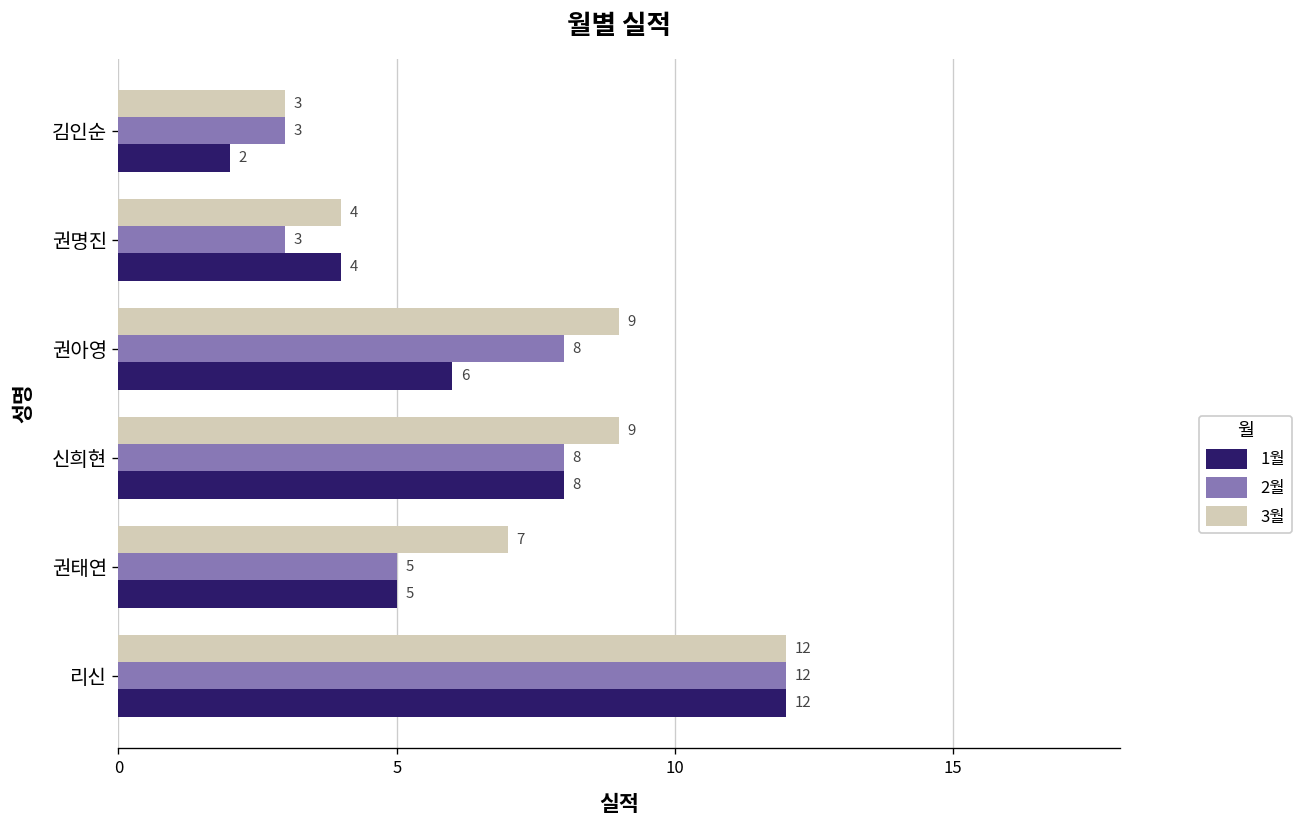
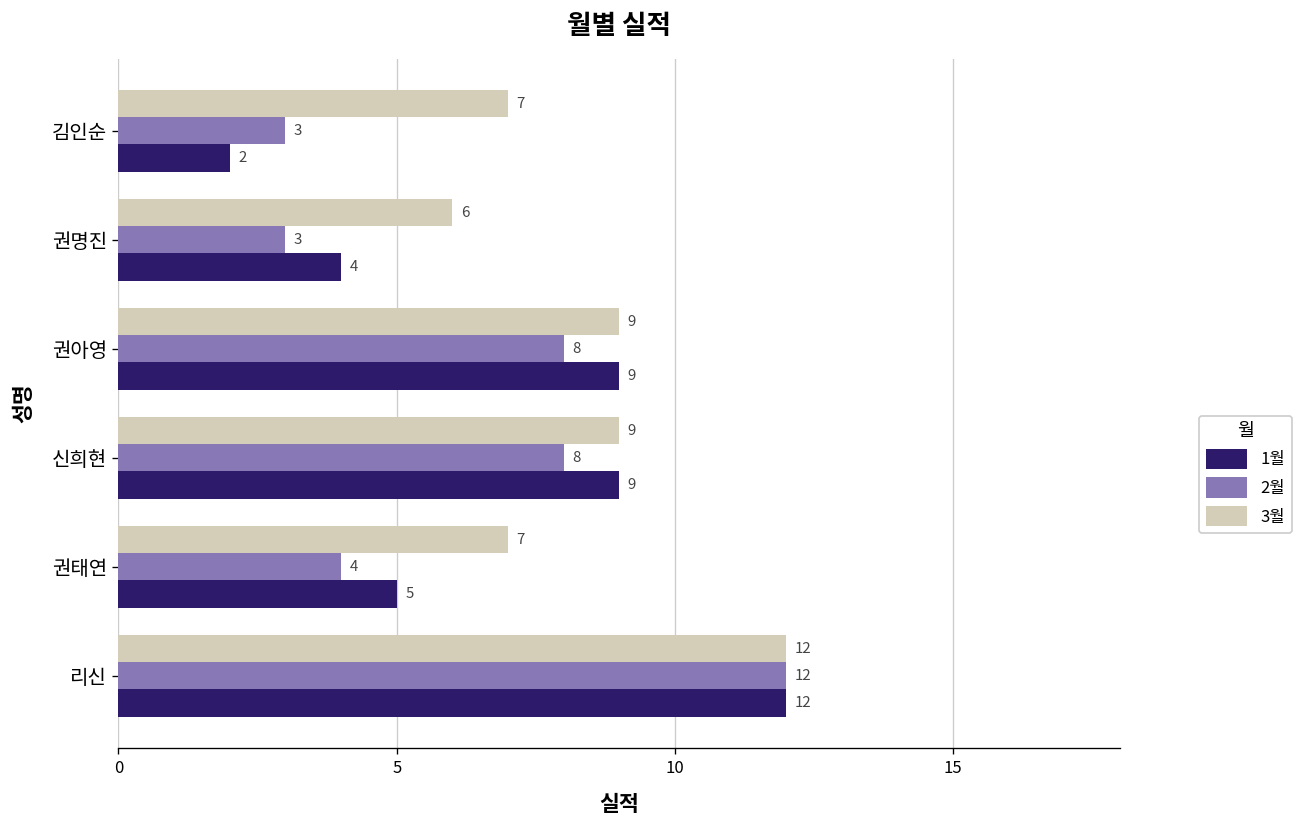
3월, 김인순: 3 -> 7
3월, 권명진: 4 -> 6
1월, 권아영: 6 -> 9
1월, 신희현: 8 -> 9
2월, 권태연: 5 -> 4
